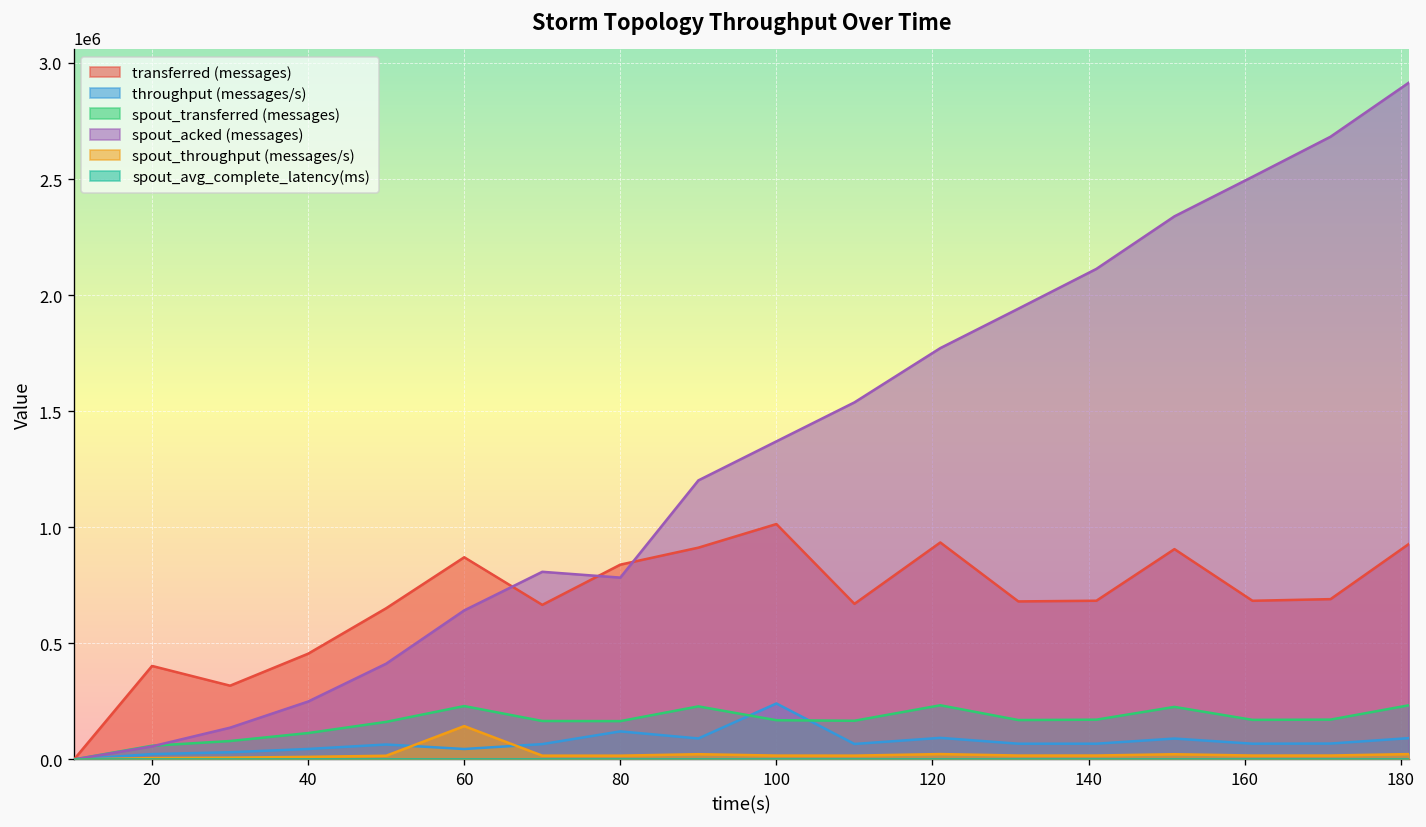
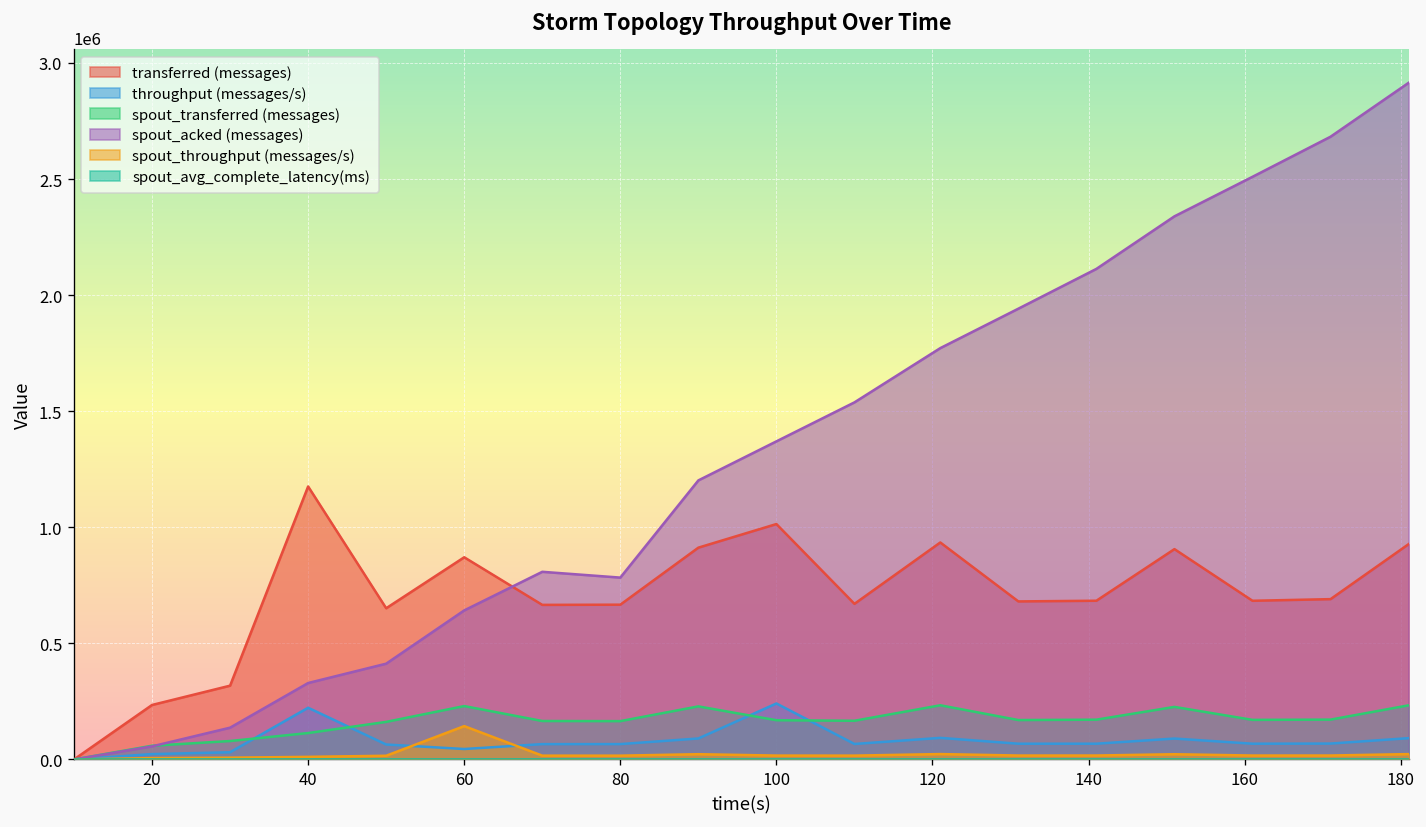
transferred (messages), 20: 400000 -> 230000
transferred (messages), 40: 460000 -> 1180000
throughput (messages/s), 40: 50000 -> 220000
spout_acked (messages), 40: 250000 -> 330000
transferred (messages), 80: 840000 -> 670000
throughput (messages/s), 80: 120000 -> 70000
